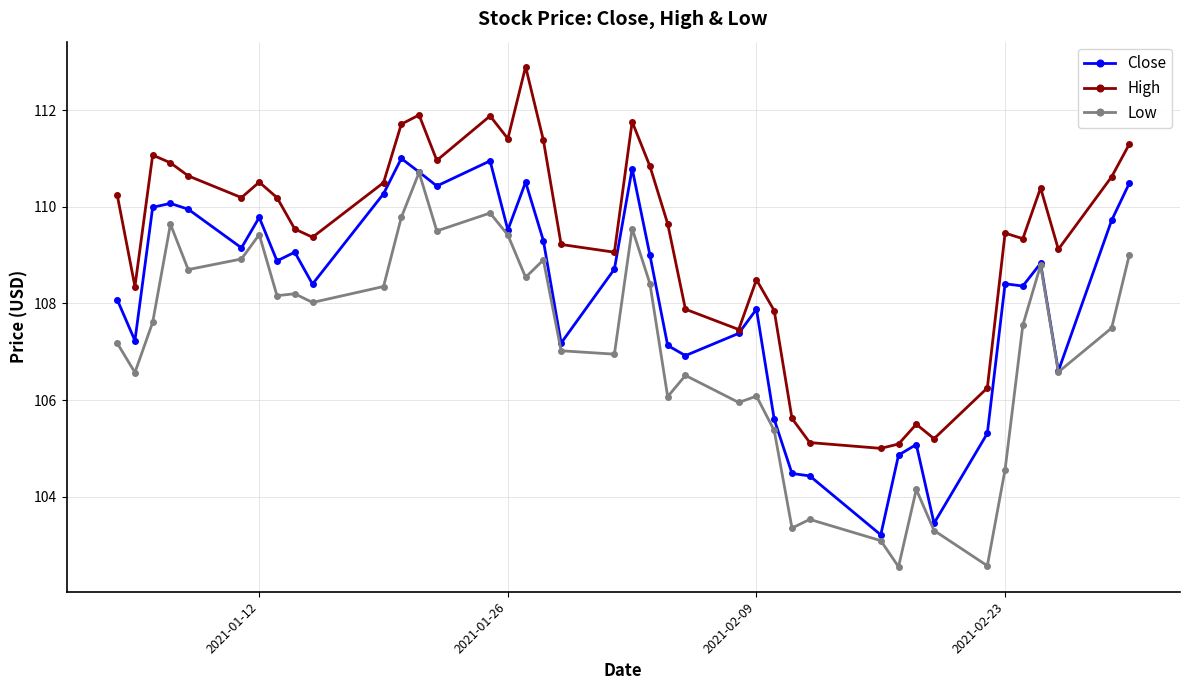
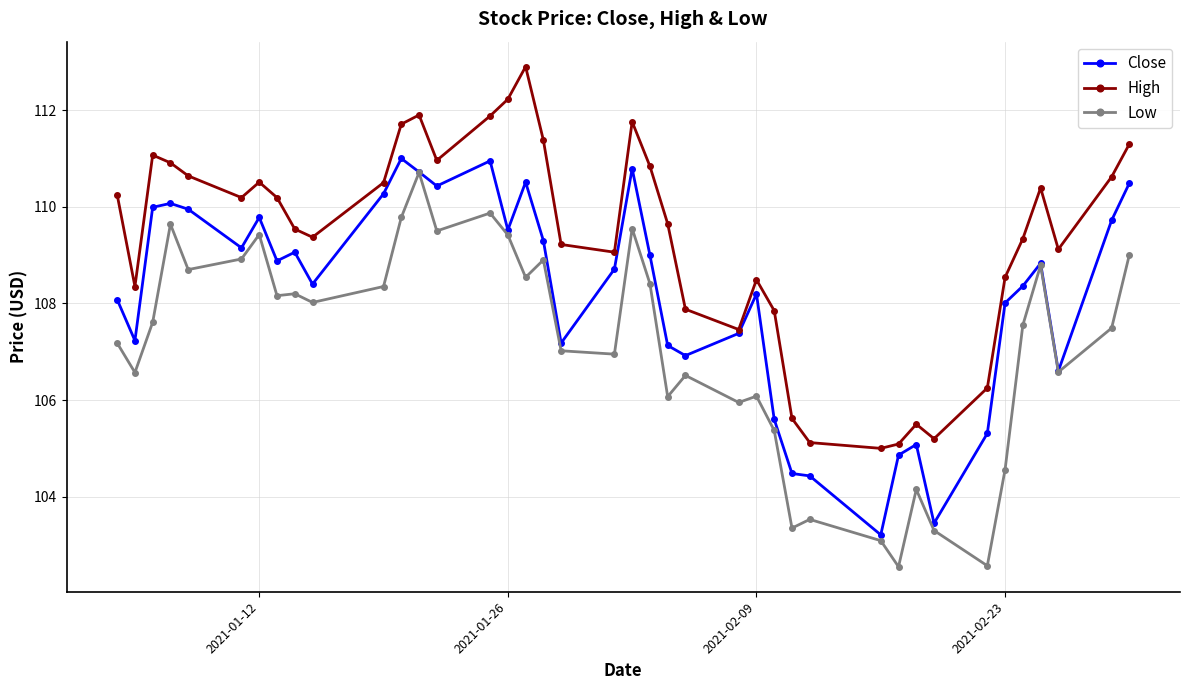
High, 2021-01-26: 111.4 -> 112.2
Close, 2021-02-09: 107.9 -> 108.2
Close, 2021-02-23: 108.4 -> 108.0
High, 2021-02-23: 109.5 -> 108.5
